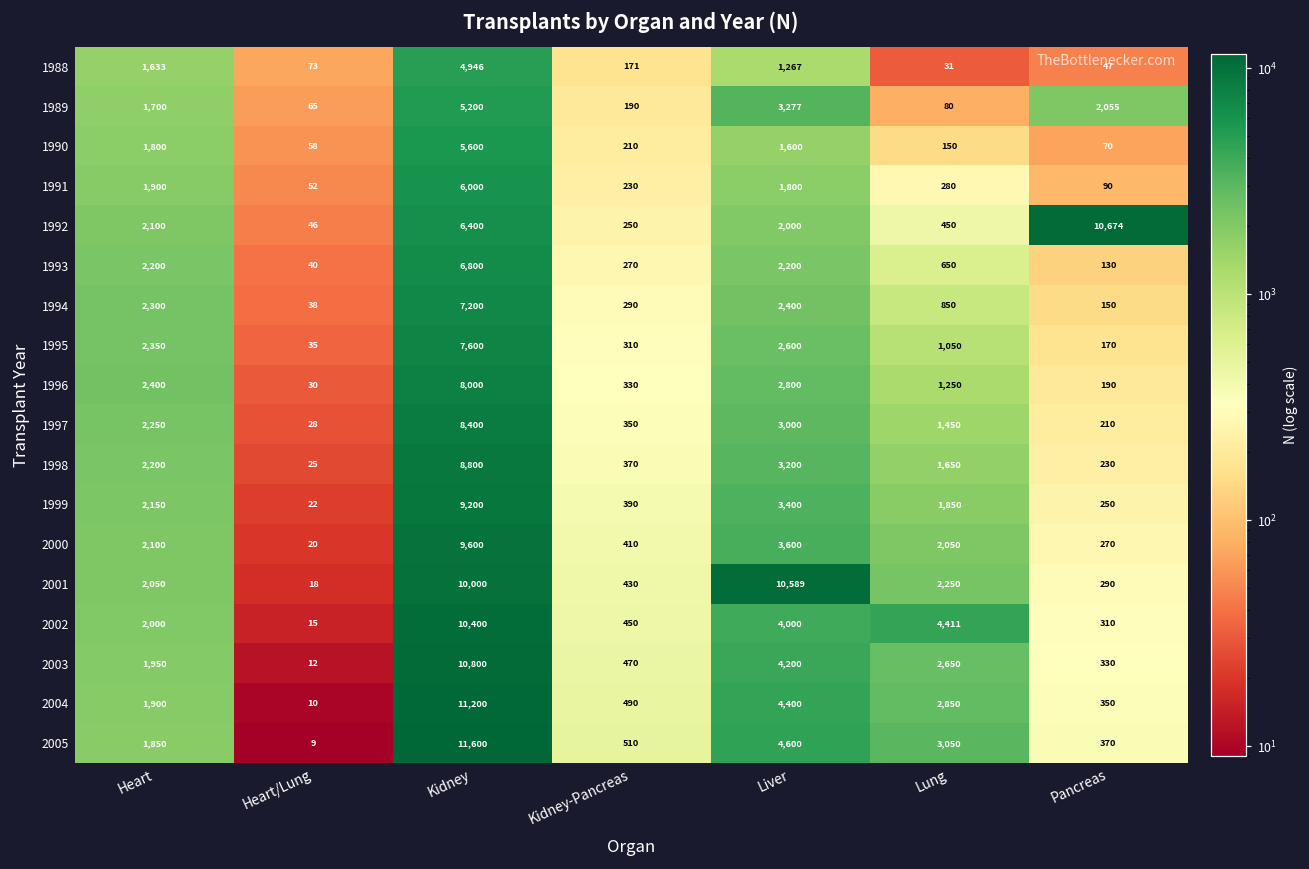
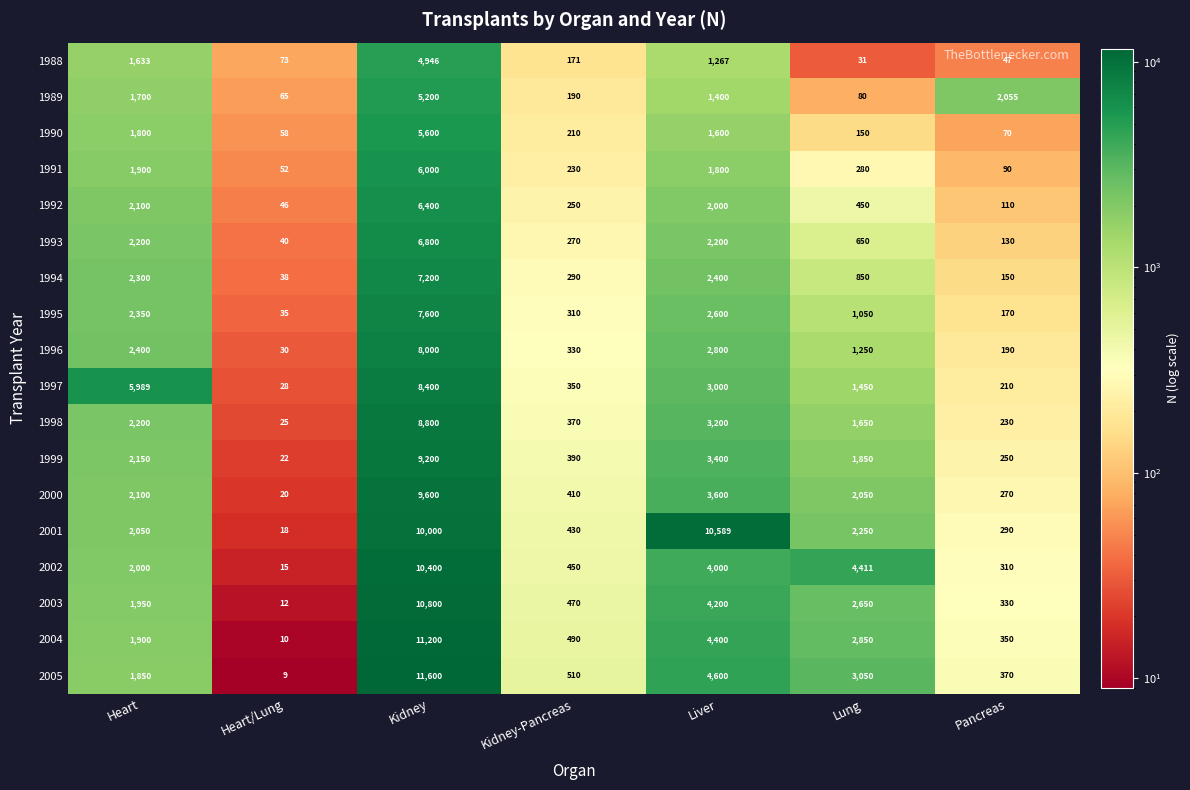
1989, Liver: 3,277 -> 1,400
1992, Pancreas: 10,674 -> 110
1997, Heart: 2,250 -> 5,989
